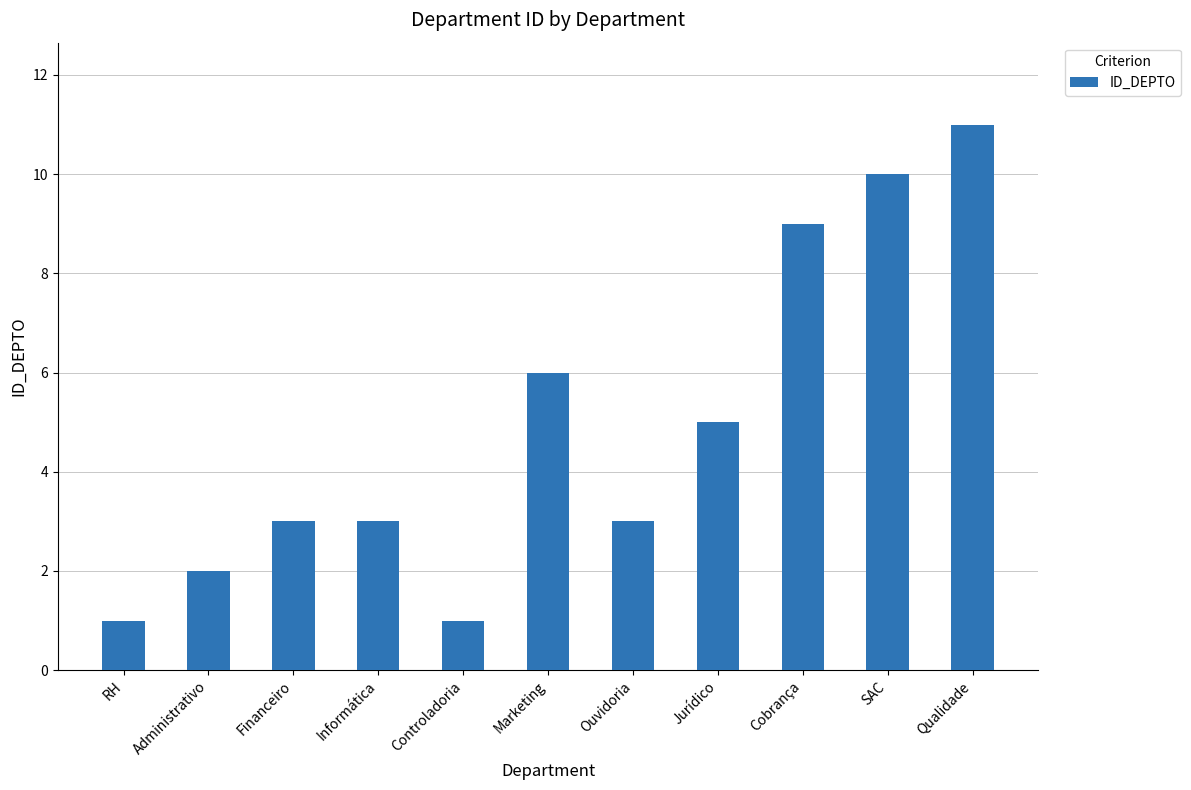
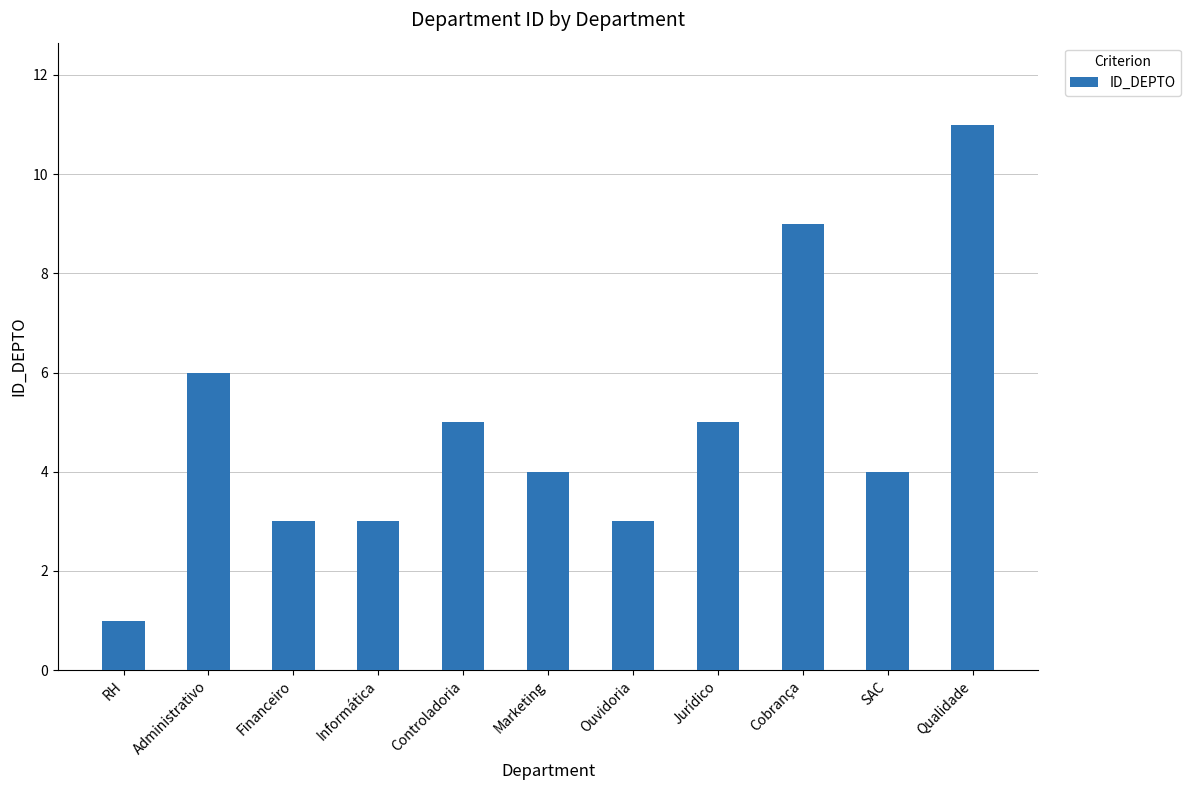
Administrativo: 2 -> 6
Controladoria: 1 -> 5
Marketing: 6 -> 4
SAC: 10 -> 4
